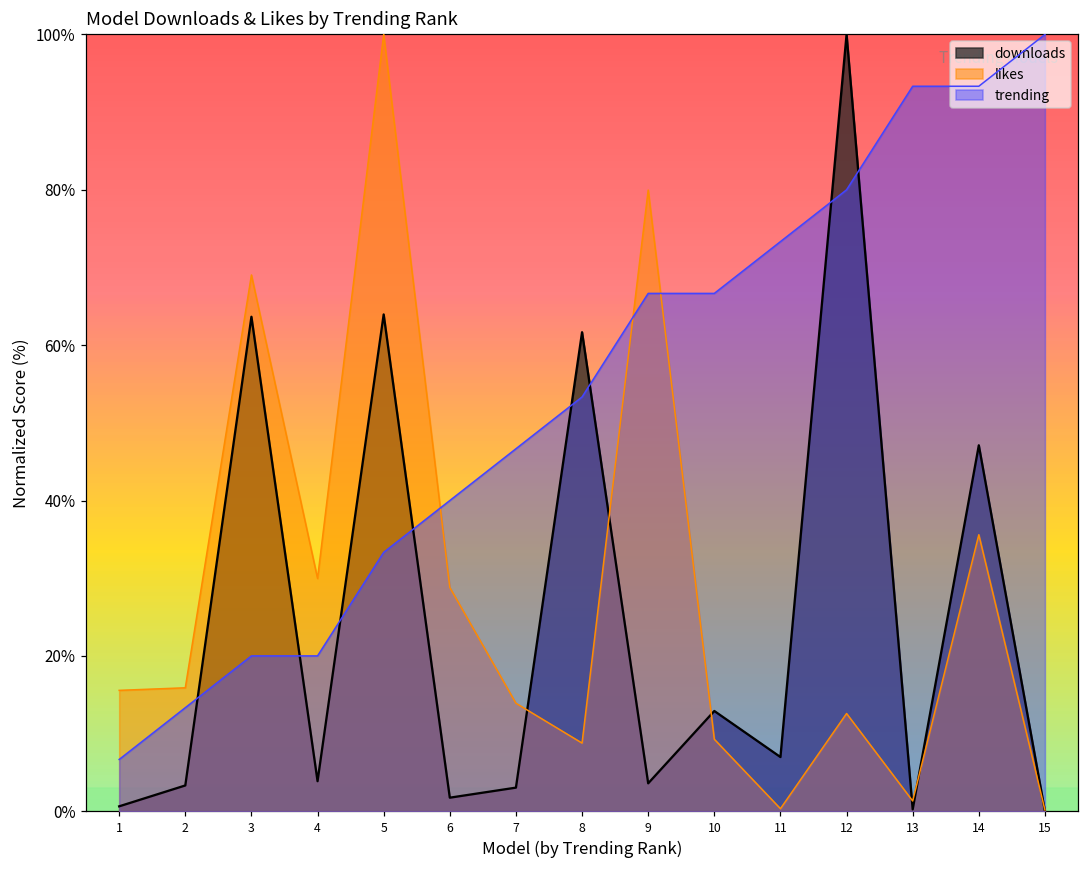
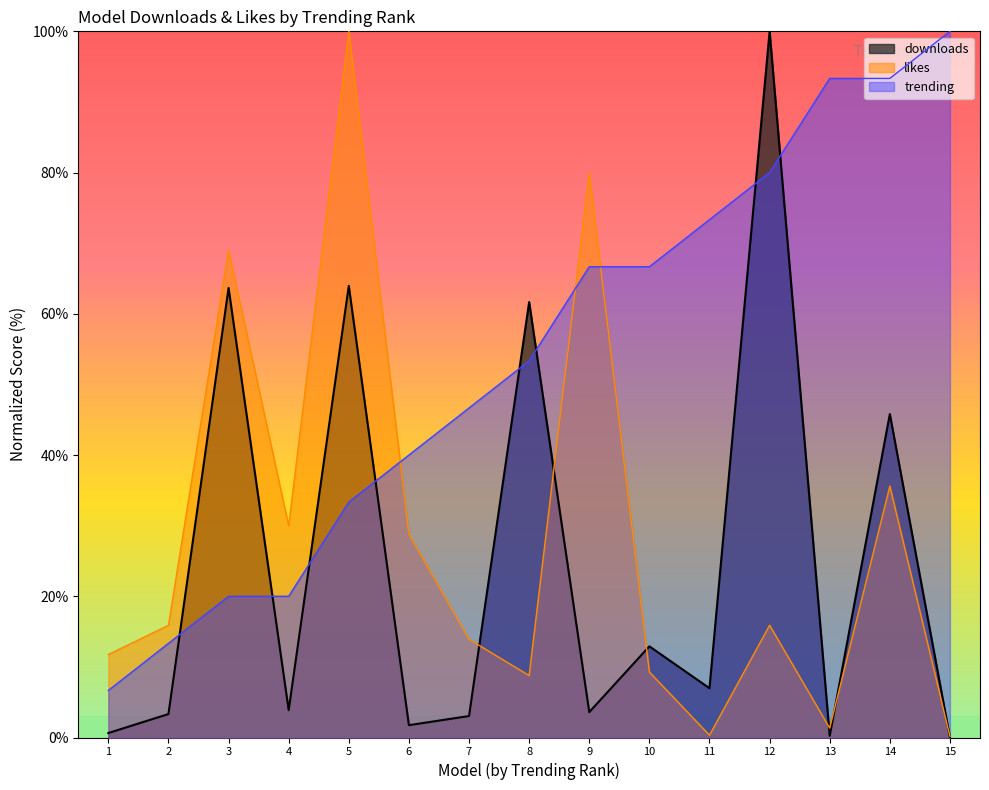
likes, 1: 16% -> 12%
likes, 12: 13% -> 16%
downloads, 14: 47% -> 46%
